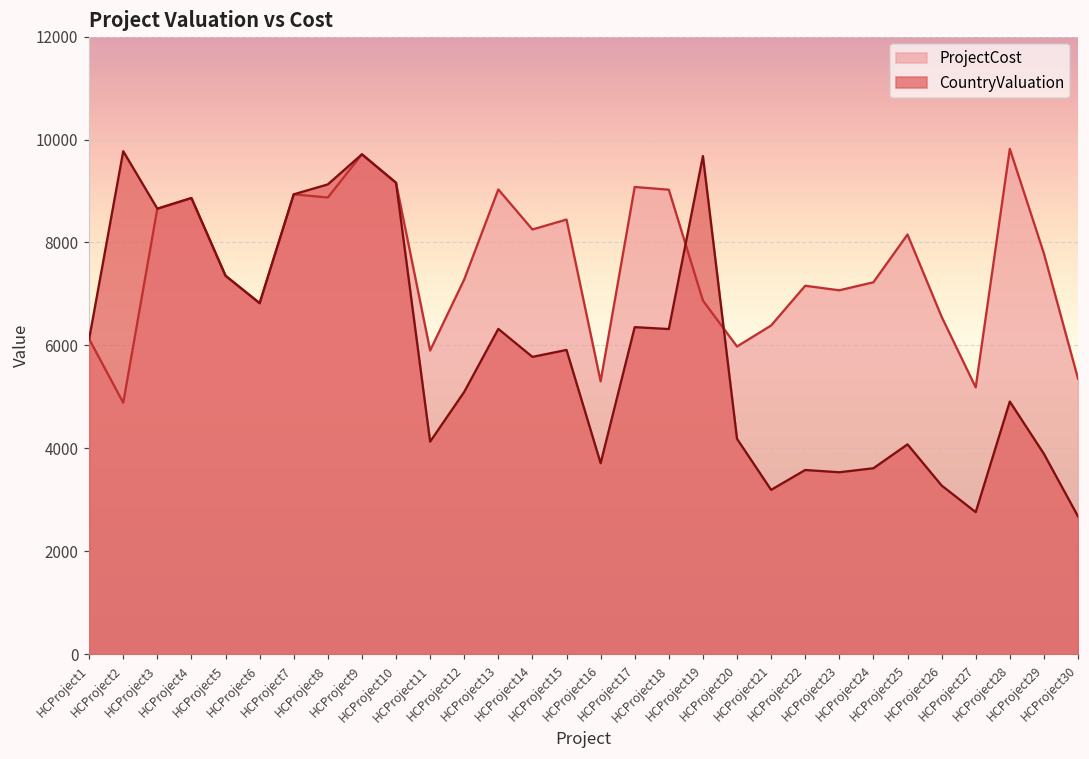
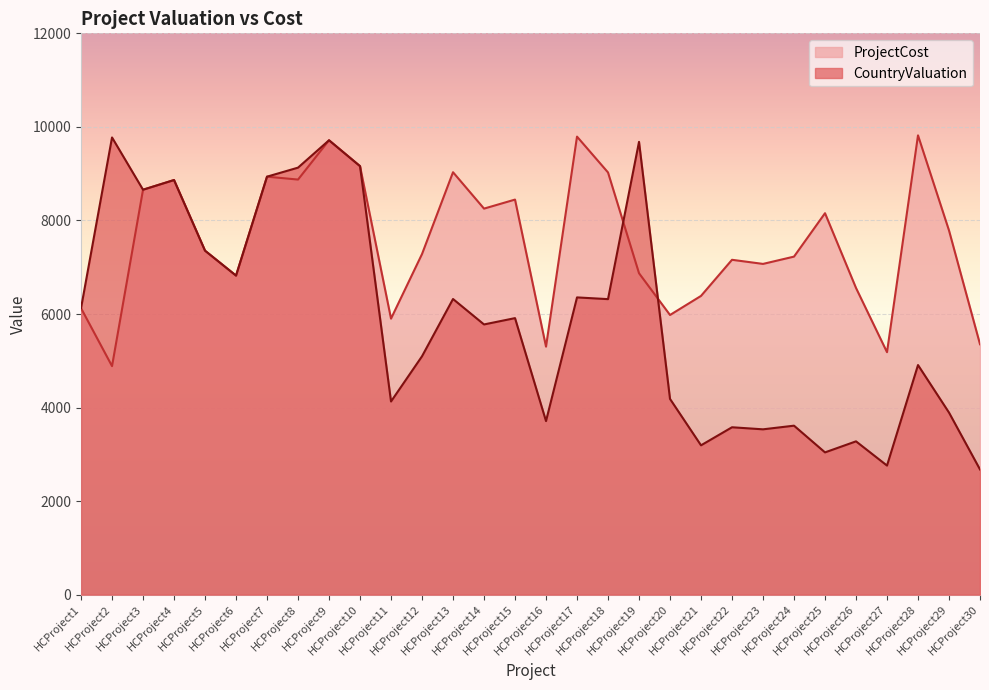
ProjectCost, HCProject17: 9100 -> 9800
CountryValuation, HCProject25: 4100 -> 3000
